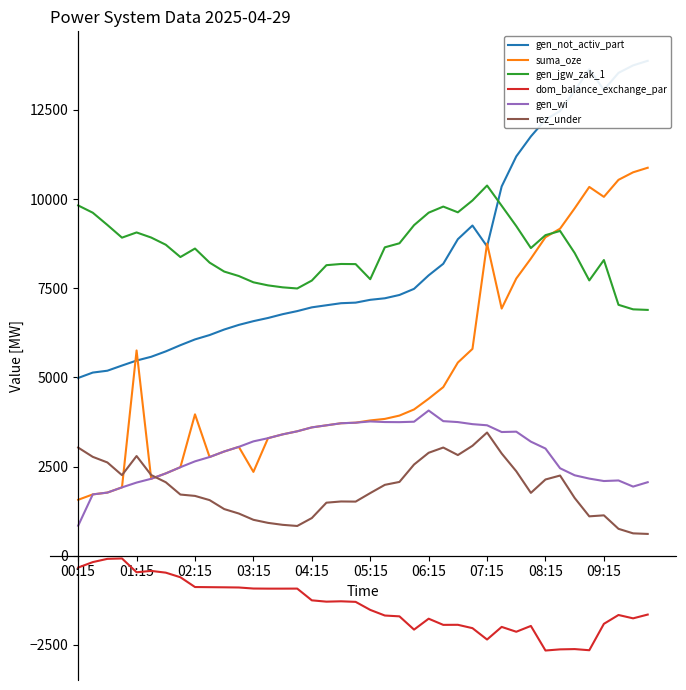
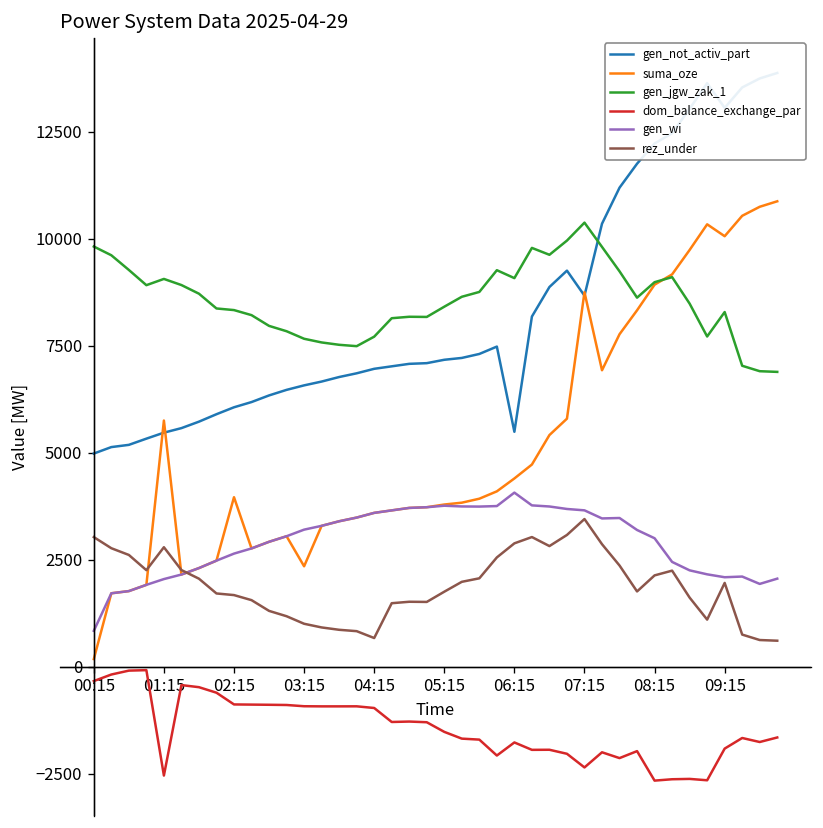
suma_oze, 00:15: 1600 -> 200
dom_balance_exchange_par, 01:15: -500 -> -2500
gen_jgw_zak_1, 02:15: 8600 -> 8300
dom_balance_exchange_par, 04:15: -1300 -> -1000
rez_under, 04:15: 1100 -> 700
gen_jgw_zak_1, 05:15: 7800 -> 8400
gen_not_activ_part, 06:15: 7900 -> 5500
gen_jgw_zak_1, 06:15: 9600 -> 9100
rez_under, 09:15: 1100 -> 2000
